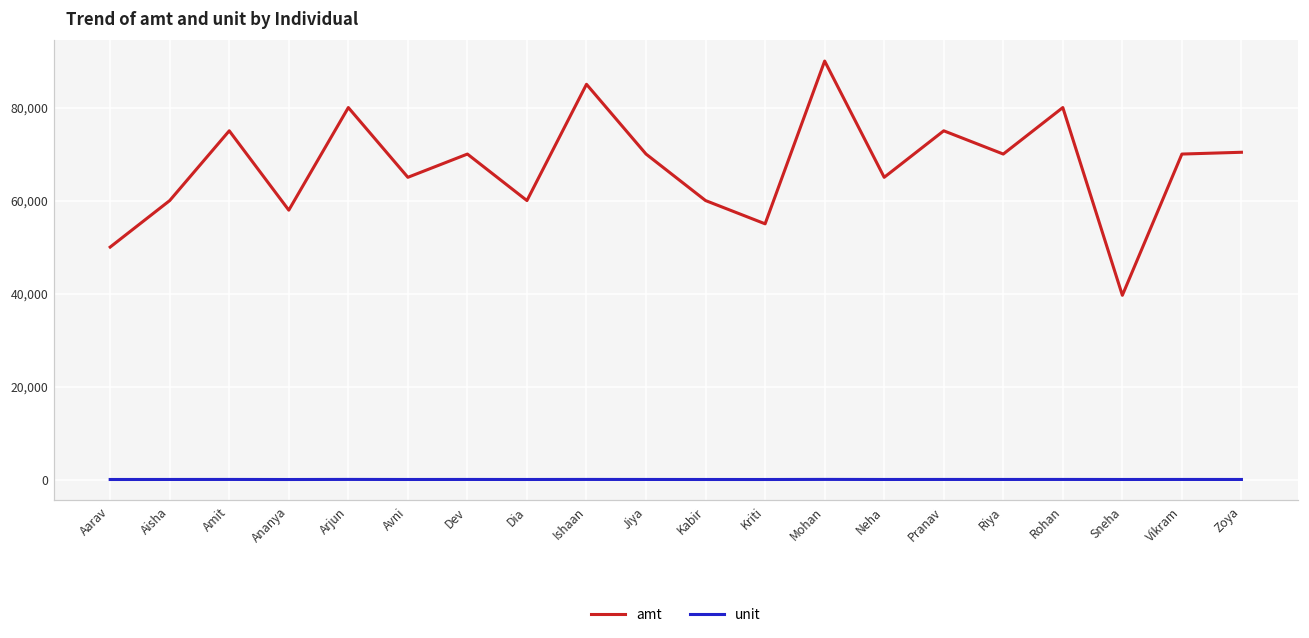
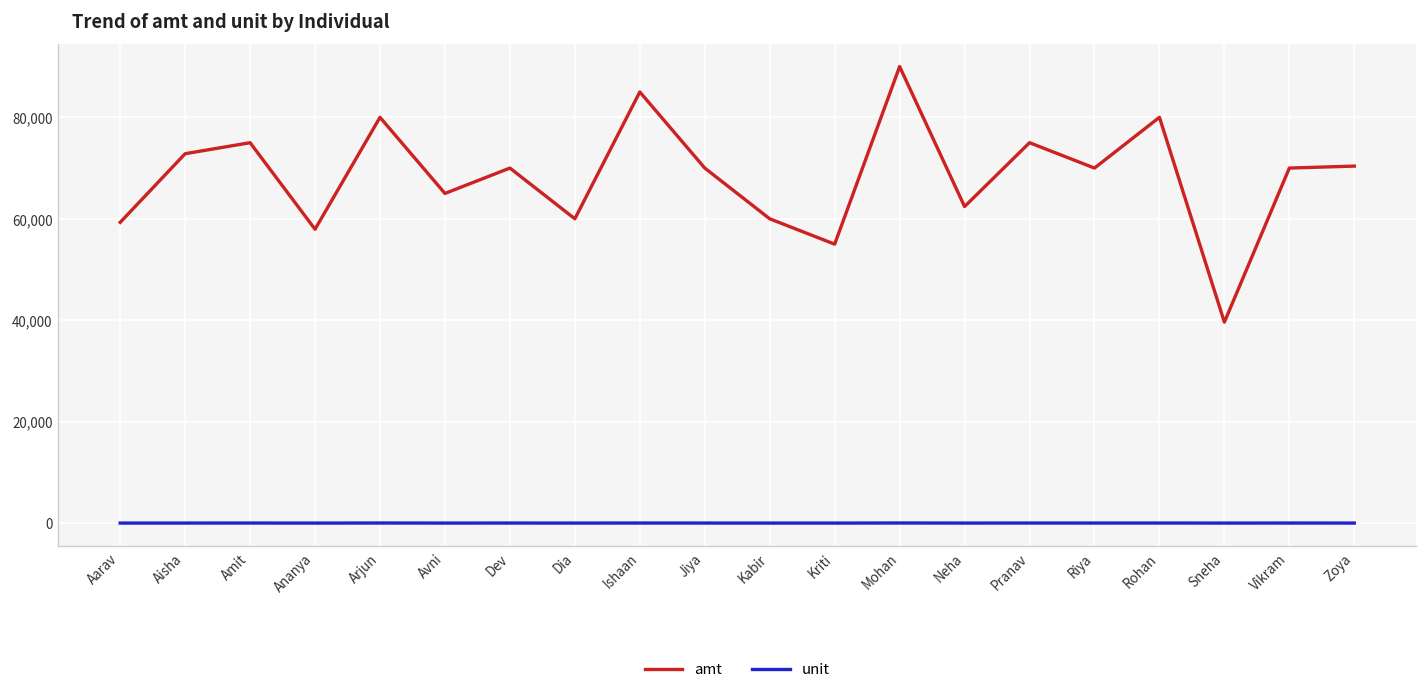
amt, Aarav: 50,000 -> 59,000
amt, Aisha: 60,000 -> 73,000
amt, Neha: 65,000 -> 62,000
